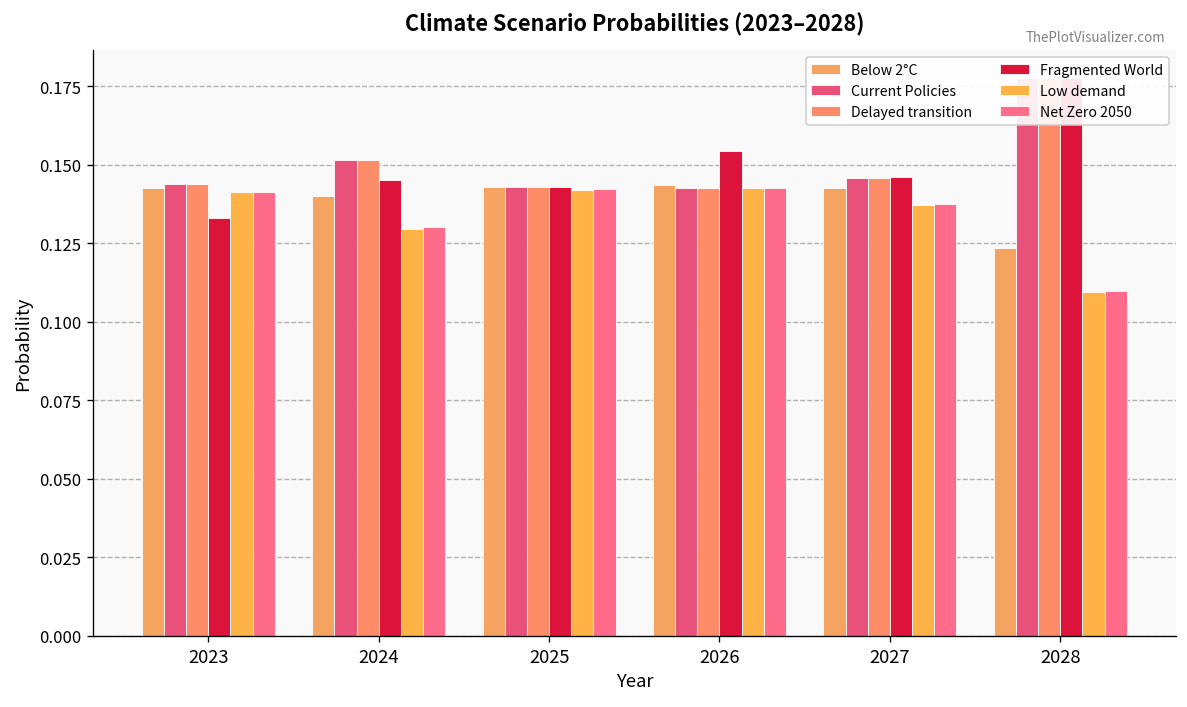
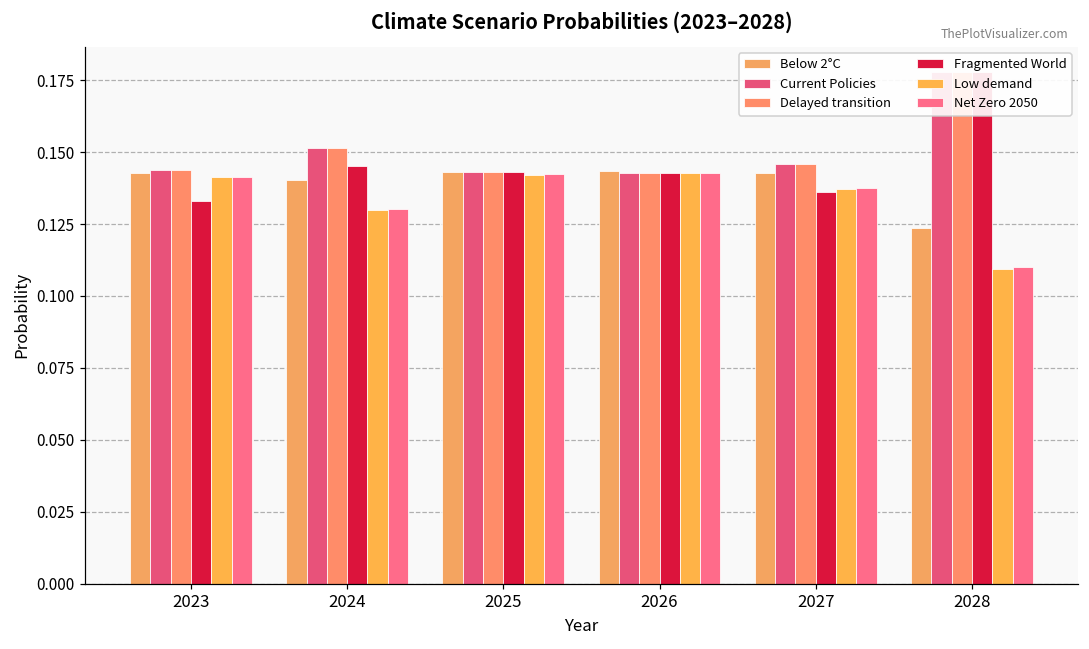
Fragmented World, 2026: 0.154 -> 0.143
Fragmented World, 2027: 0.146 -> 0.136
